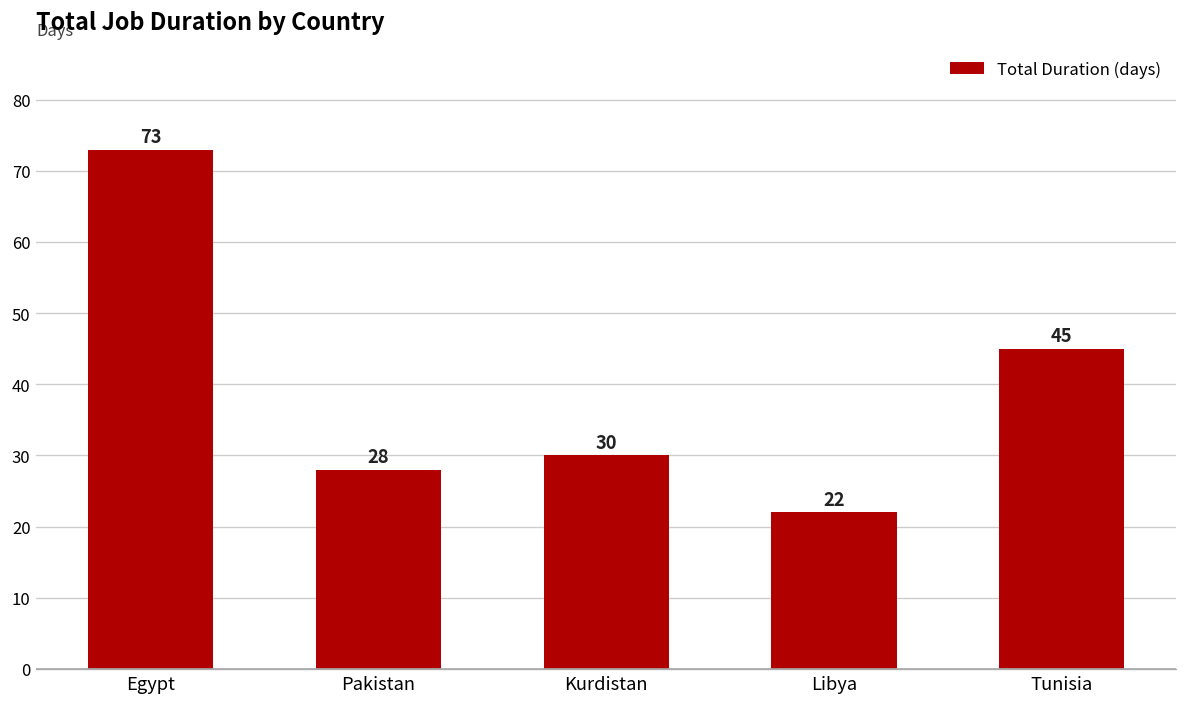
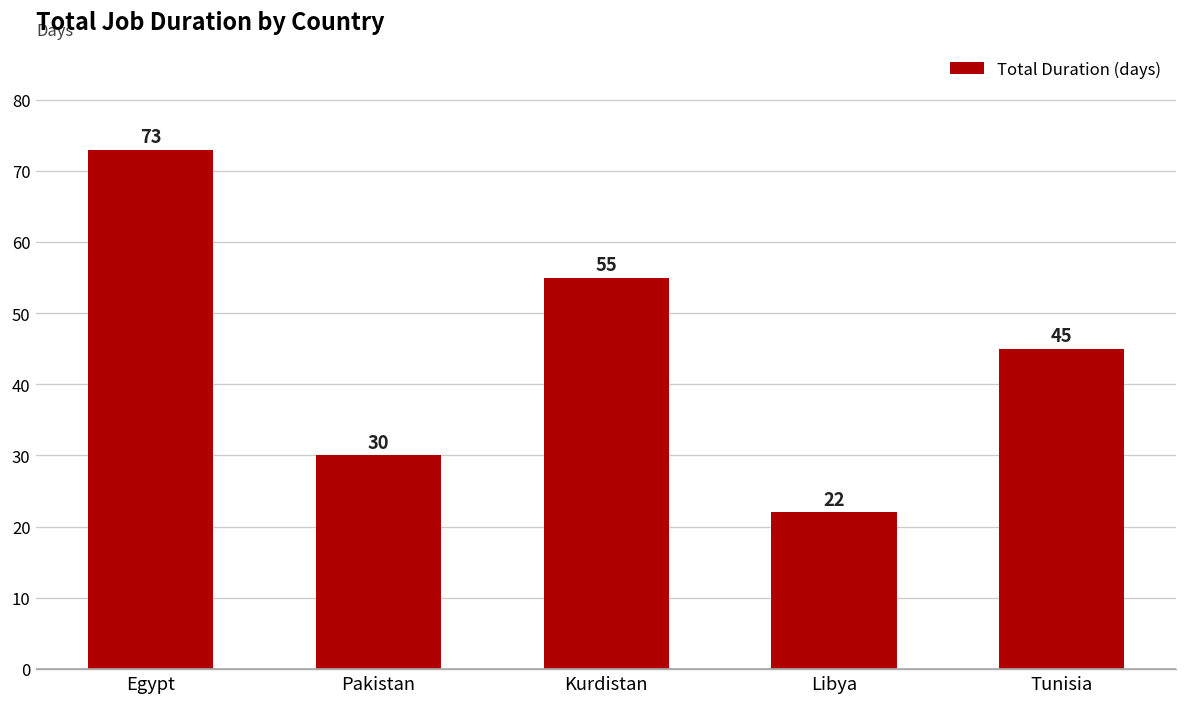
Pakistan: 28 -> 30
Kurdistan: 30 -> 55
